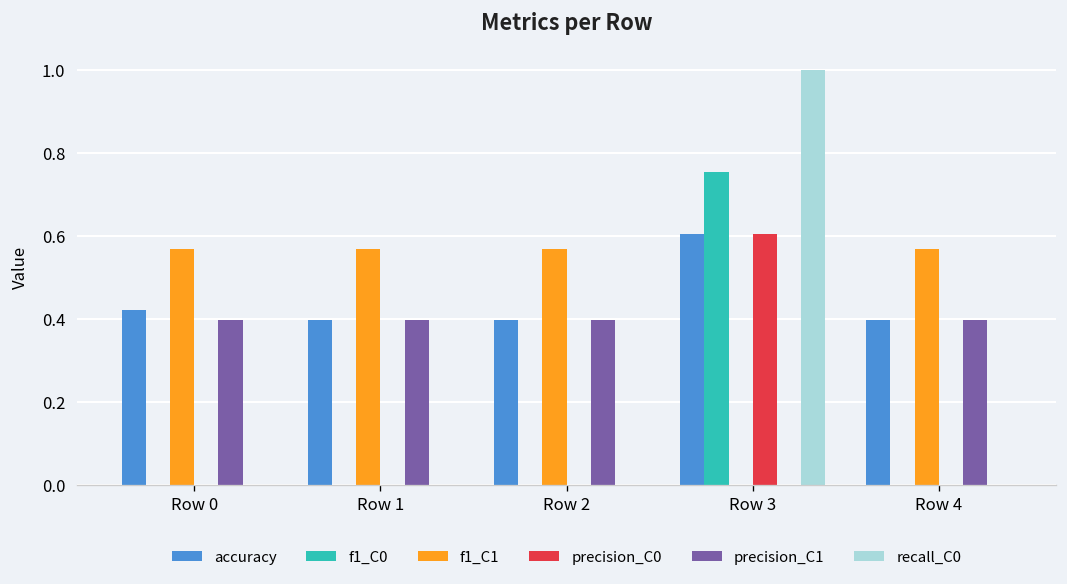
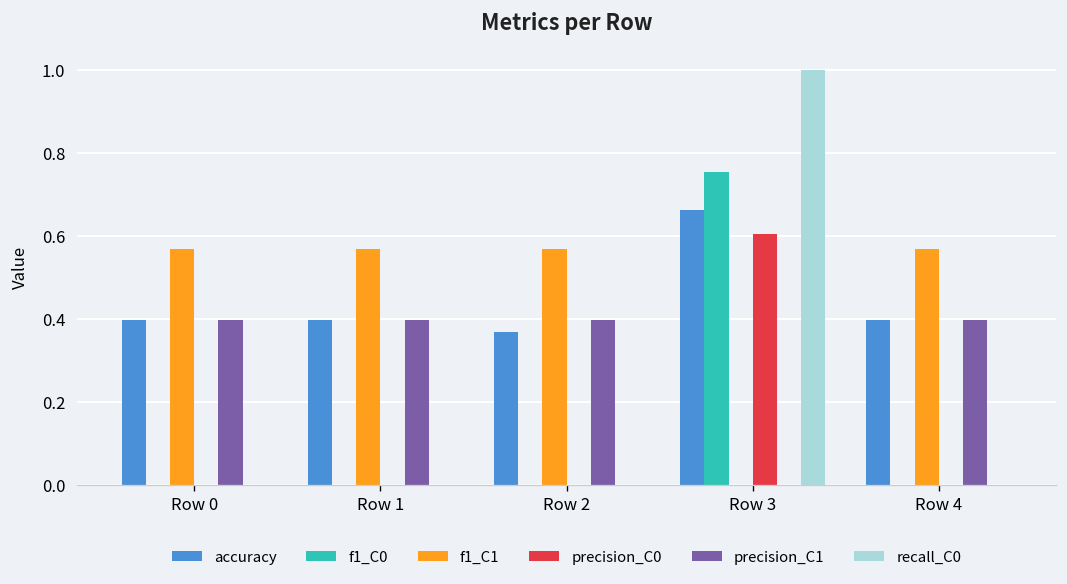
accuracy, Row 0: 0.42 -> 0.40
accuracy, Row 2: 0.40 -> 0.37
accuracy, Row 3: 0.60 -> 0.66
